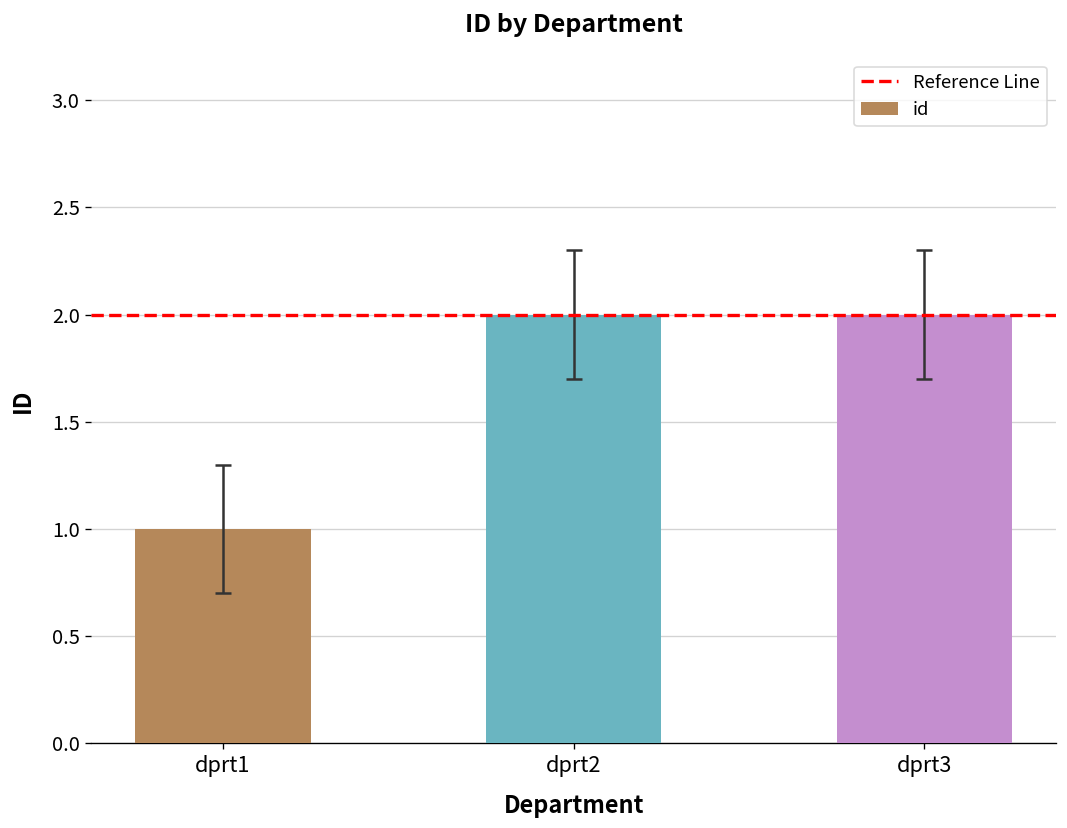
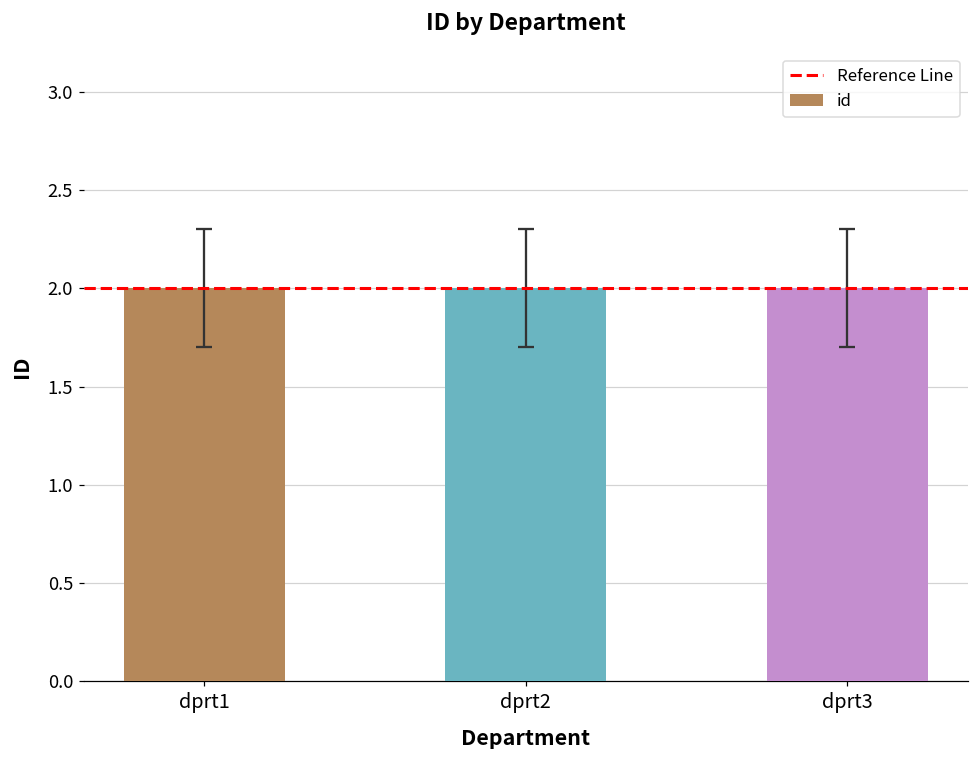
id, dprt1: 1 -> 2
